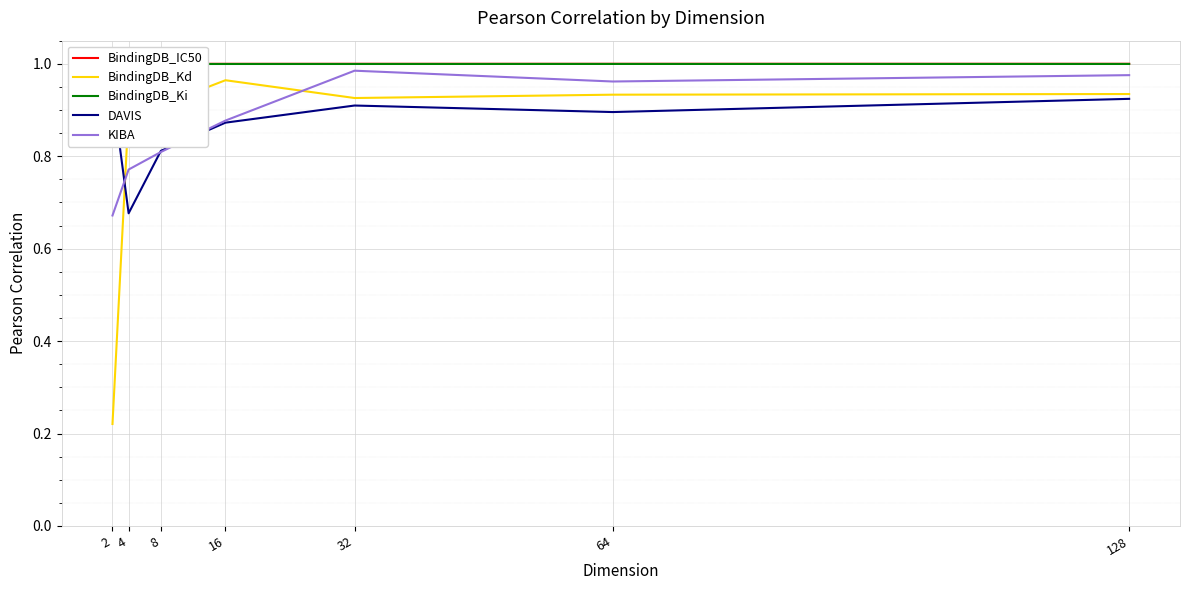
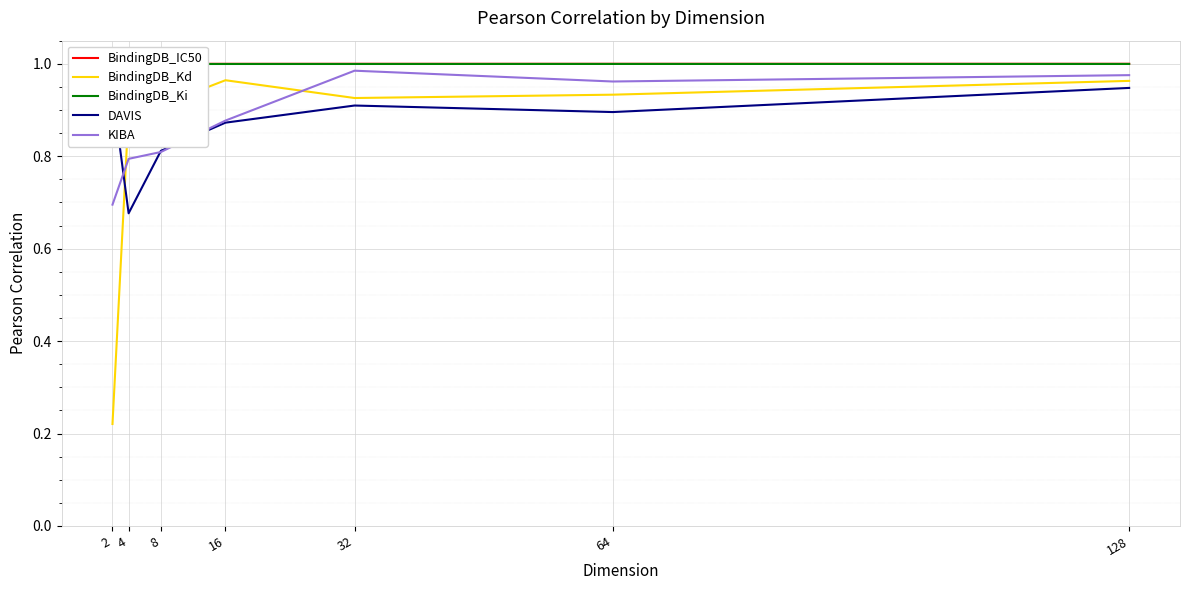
KIBA, 2: 0.67 -> 0.70
KIBA, 4: 0.77 -> 0.79
BindingDB_Kd, 128: 0.93 -> 0.96
DAVIS, 128: 0.92 -> 0.95
